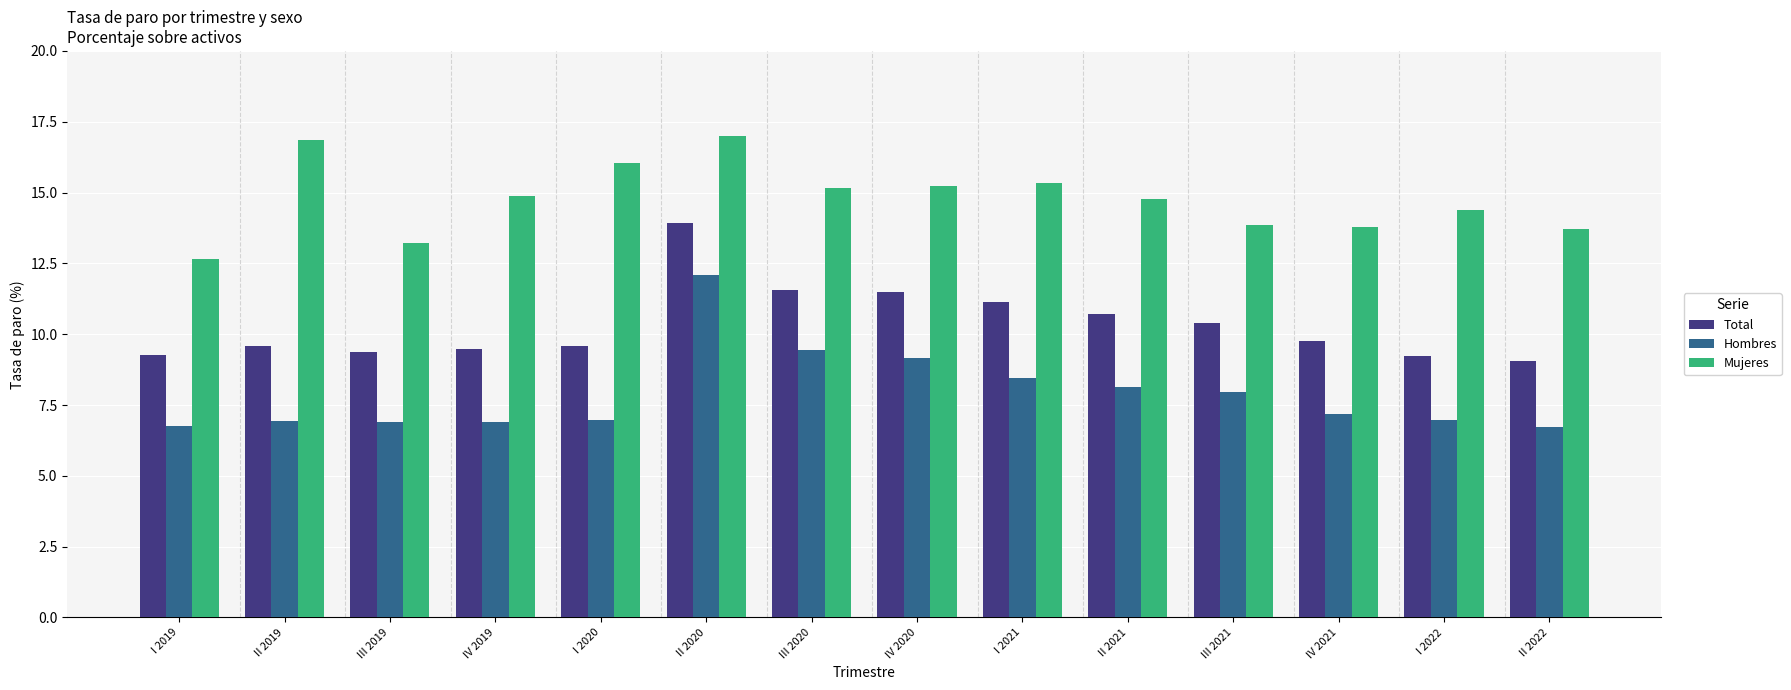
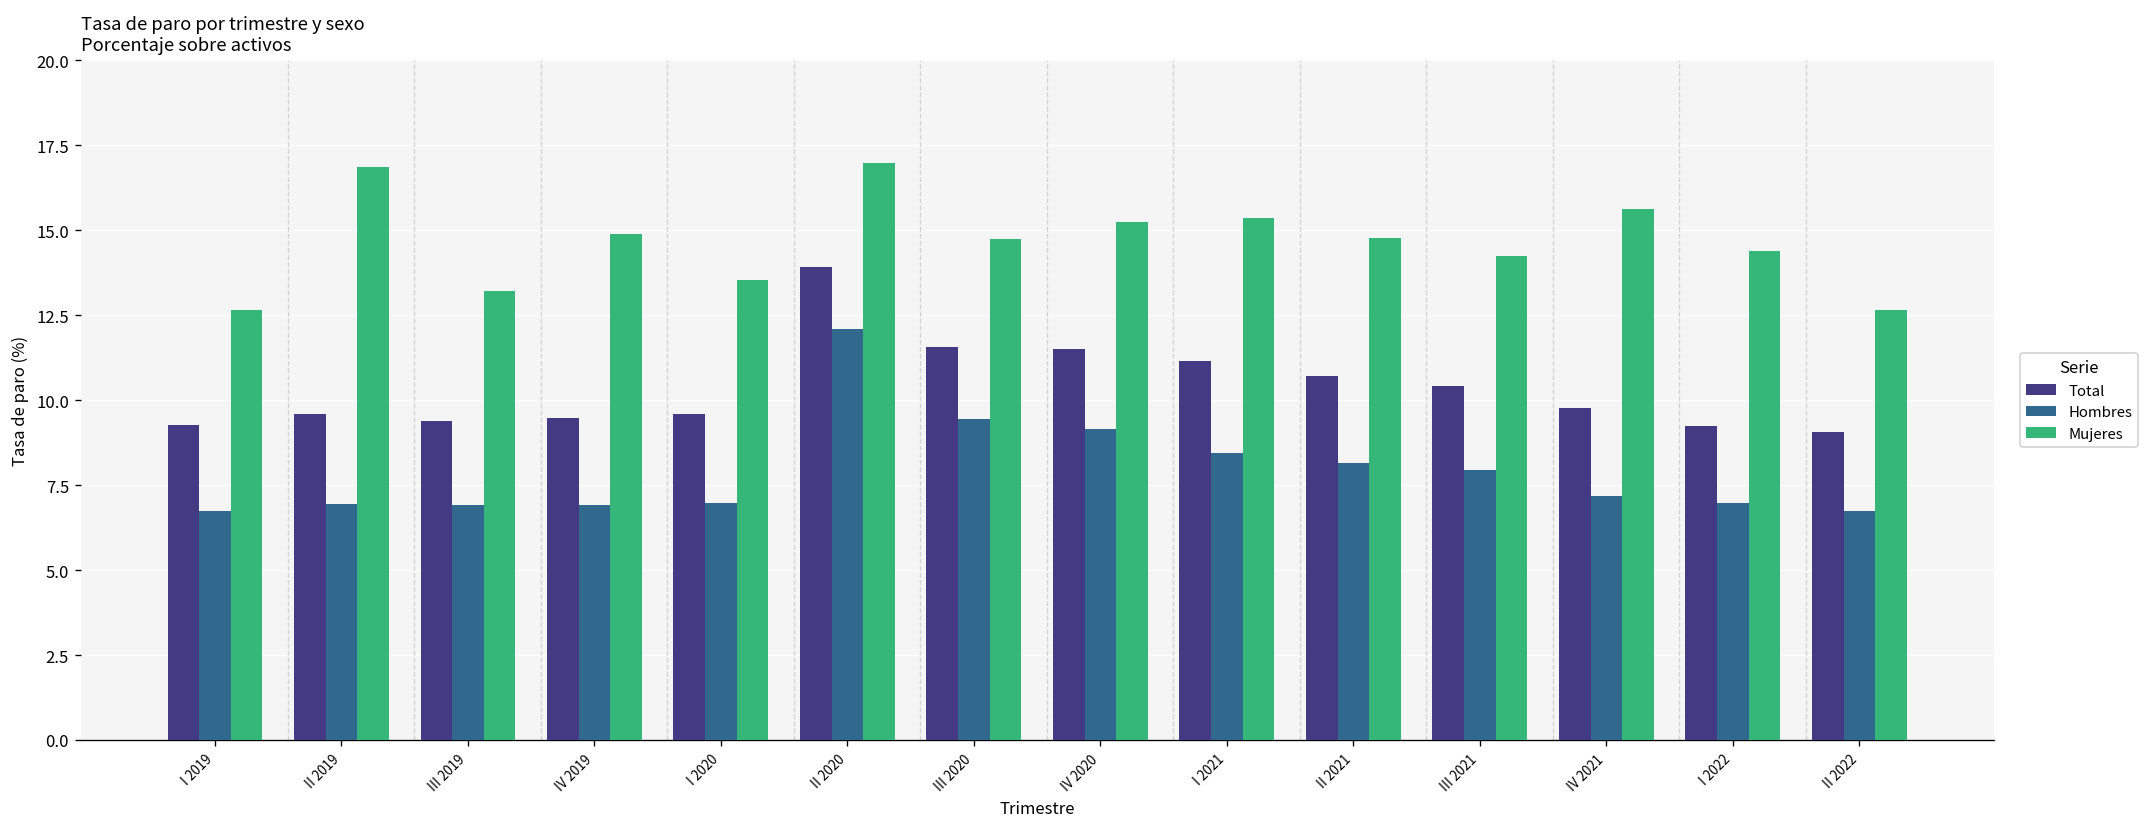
Mujeres, I 2020: 16.0 -> 13.5
Mujeres, III 2020: 15.2 -> 14.7
Mujeres, III 2021: 13.9 -> 14.2
Mujeres, IV 2021: 13.8 -> 15.6
Mujeres, II 2022: 13.7 -> 12.6
